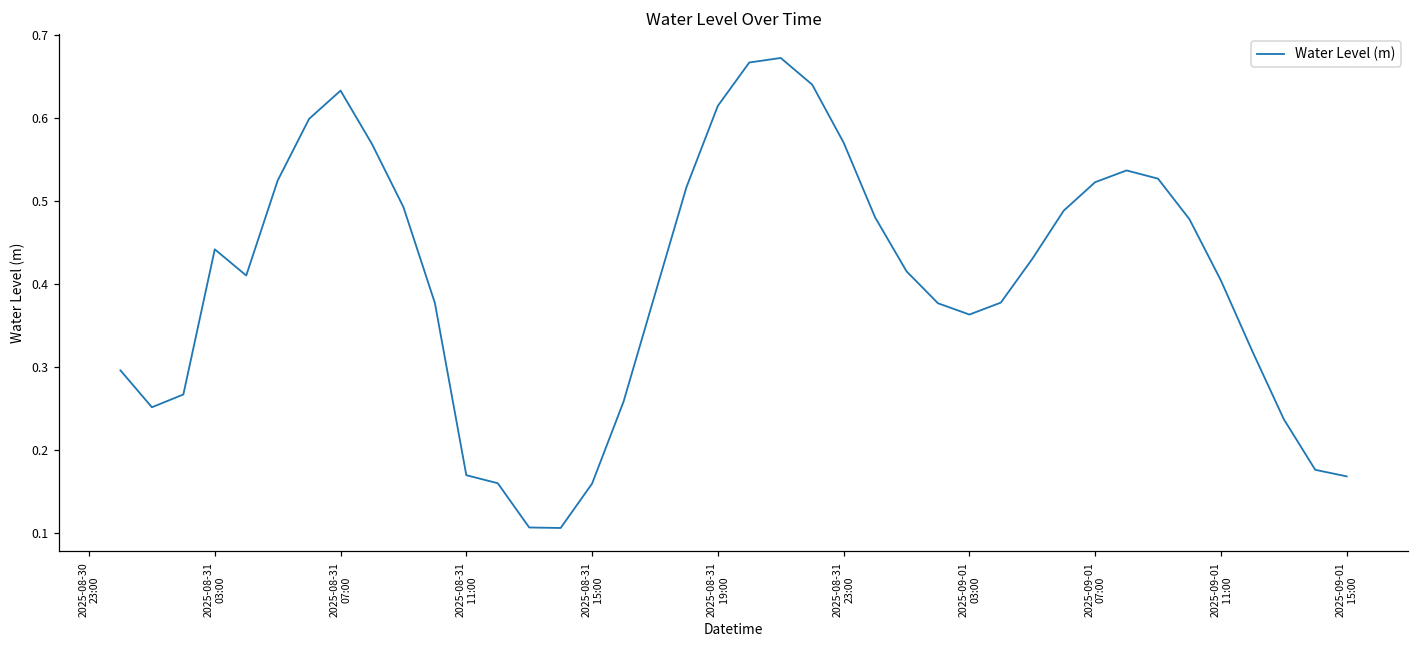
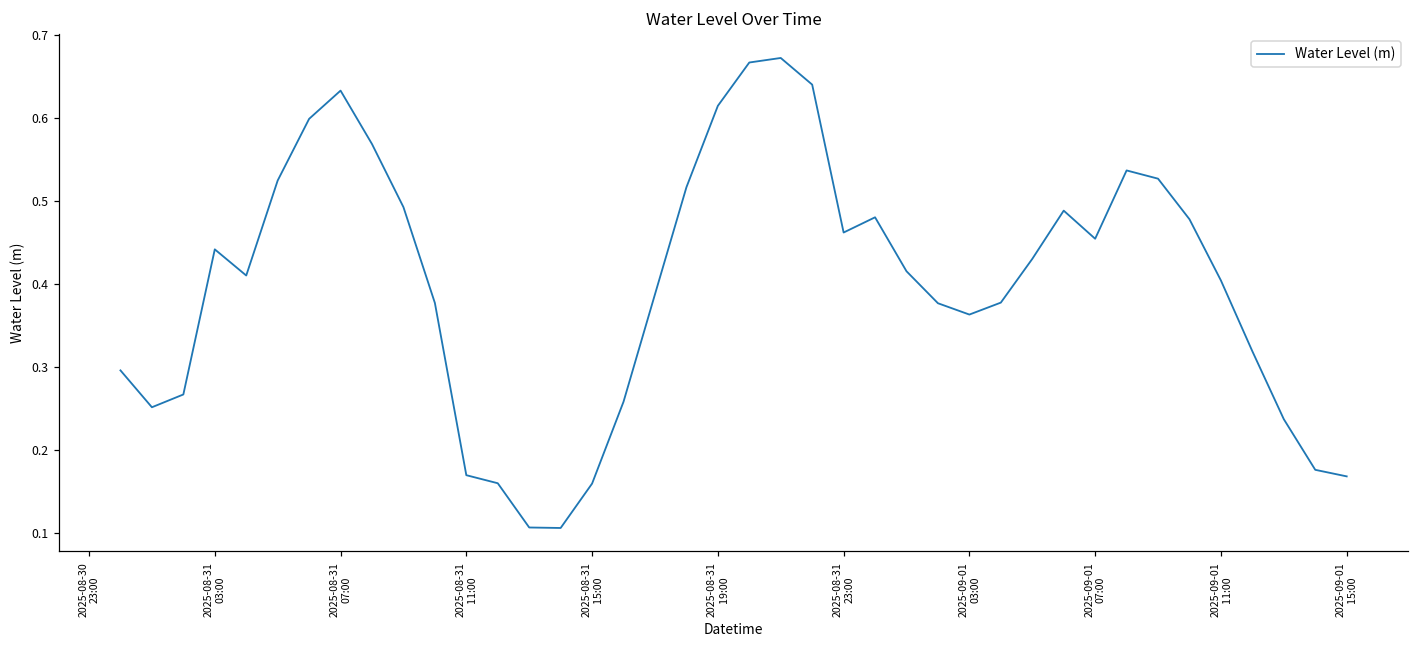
2025-08-31 23:00: 0.57 -> 0.46
2025-09-01 07:00: 0.52 -> 0.45
